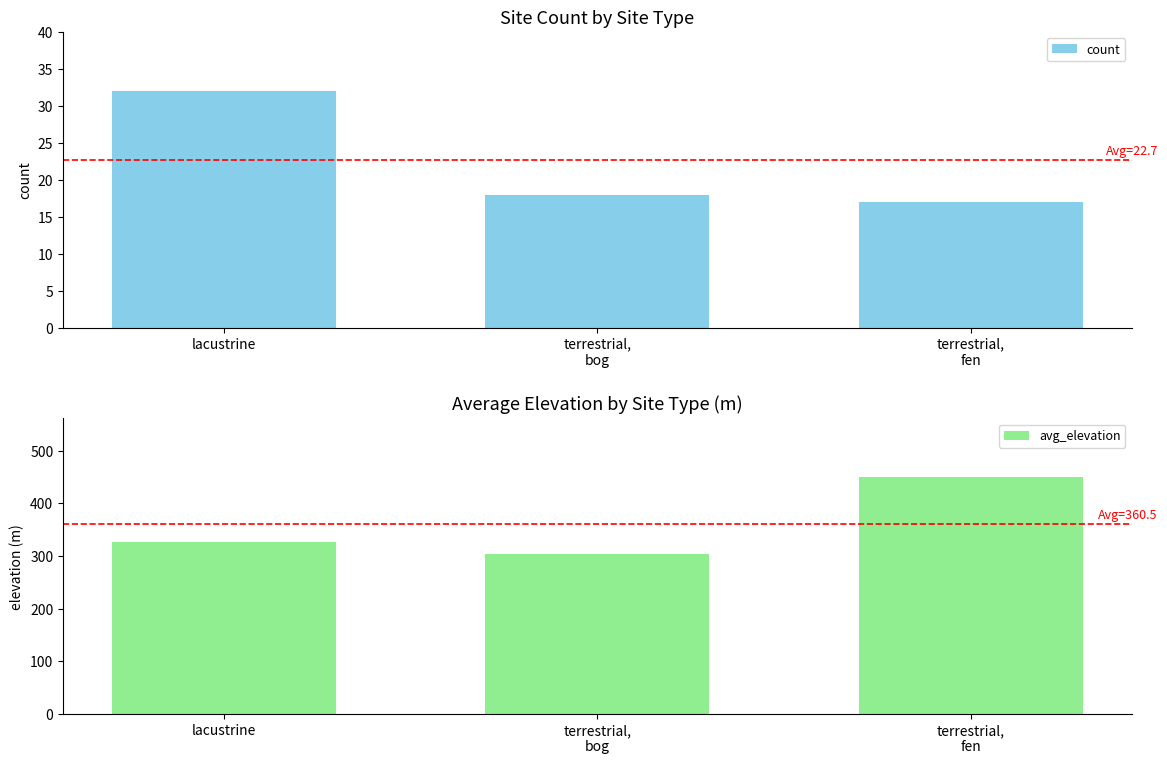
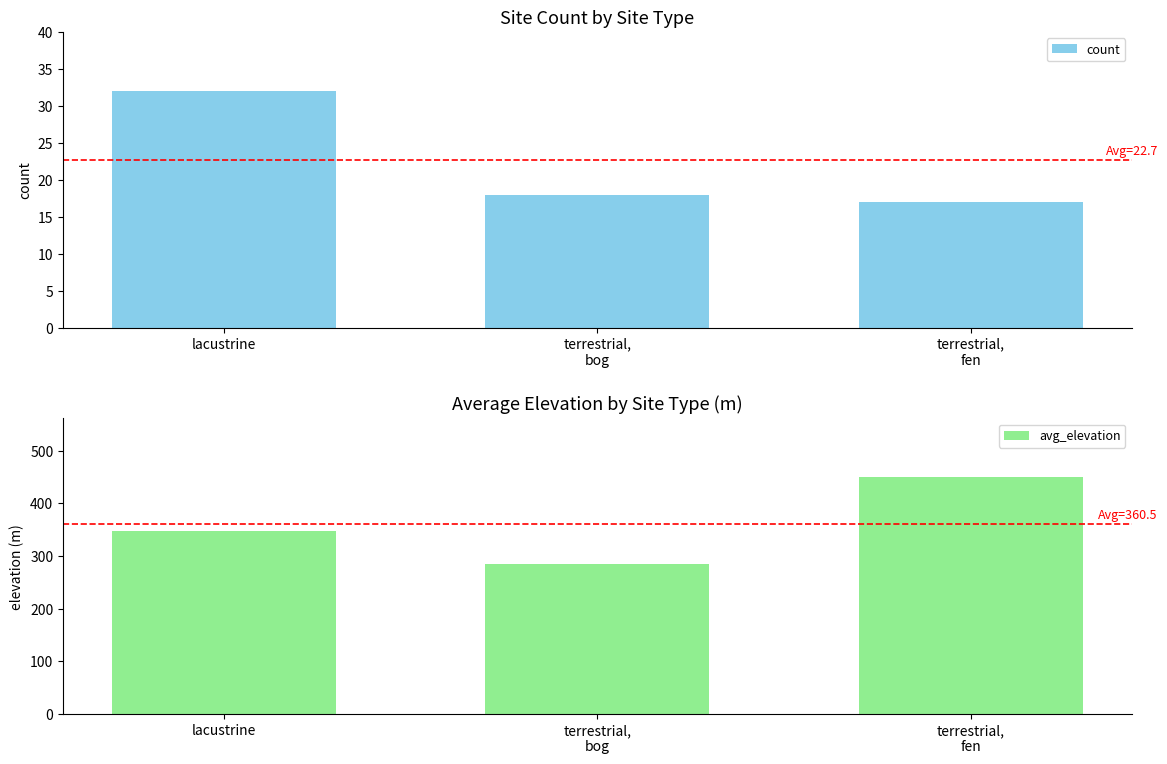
Average Elevation by Site Type (m), lacustrine: 330 -> 350
Average Elevation by Site Type (m), terrestrial, bog: 300 -> 280
